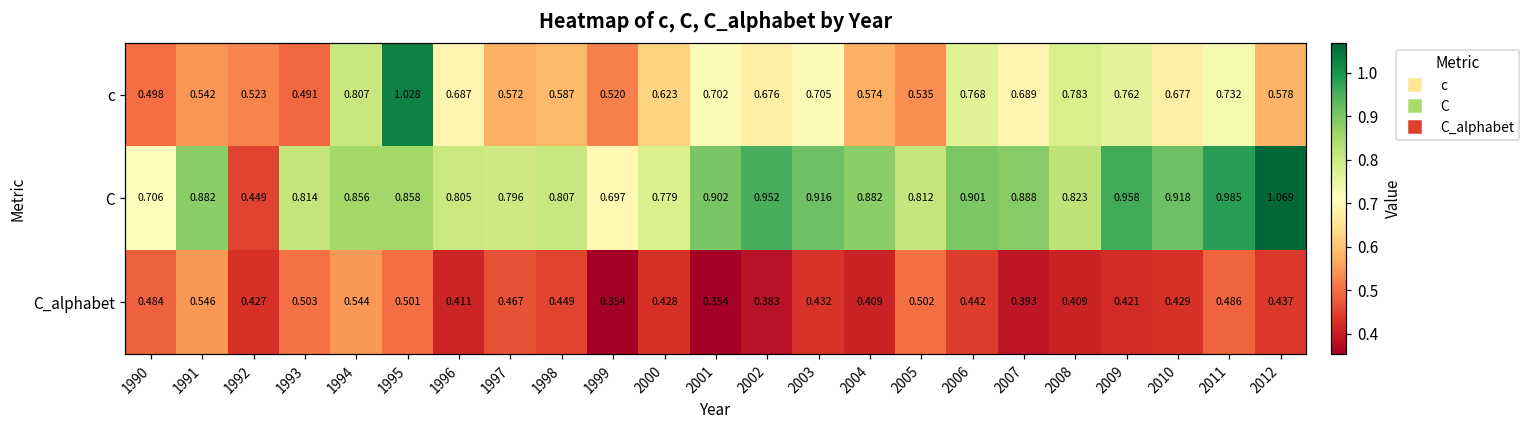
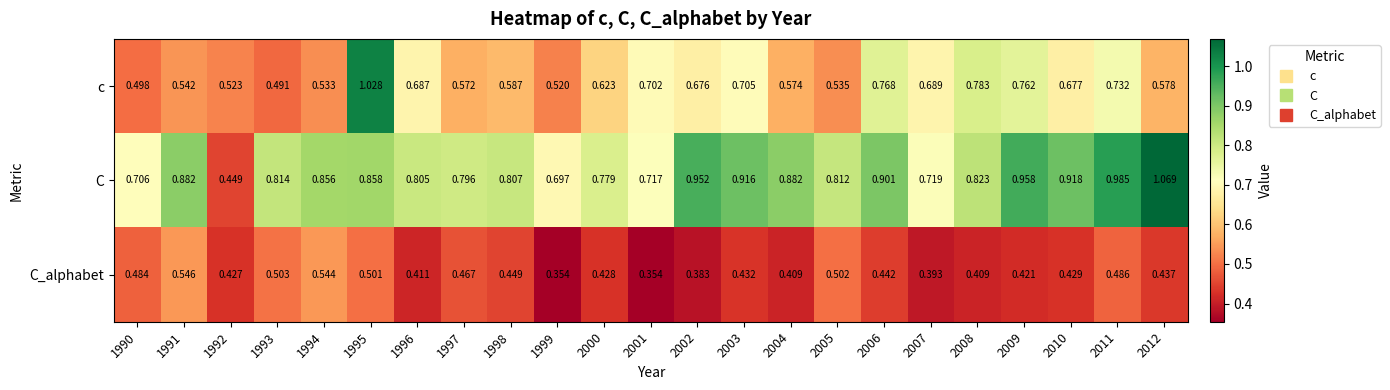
c, 1994: 0.807 -> 0.533
C, 2001: 0.902 -> 0.717
C, 2007: 0.888 -> 0.719
